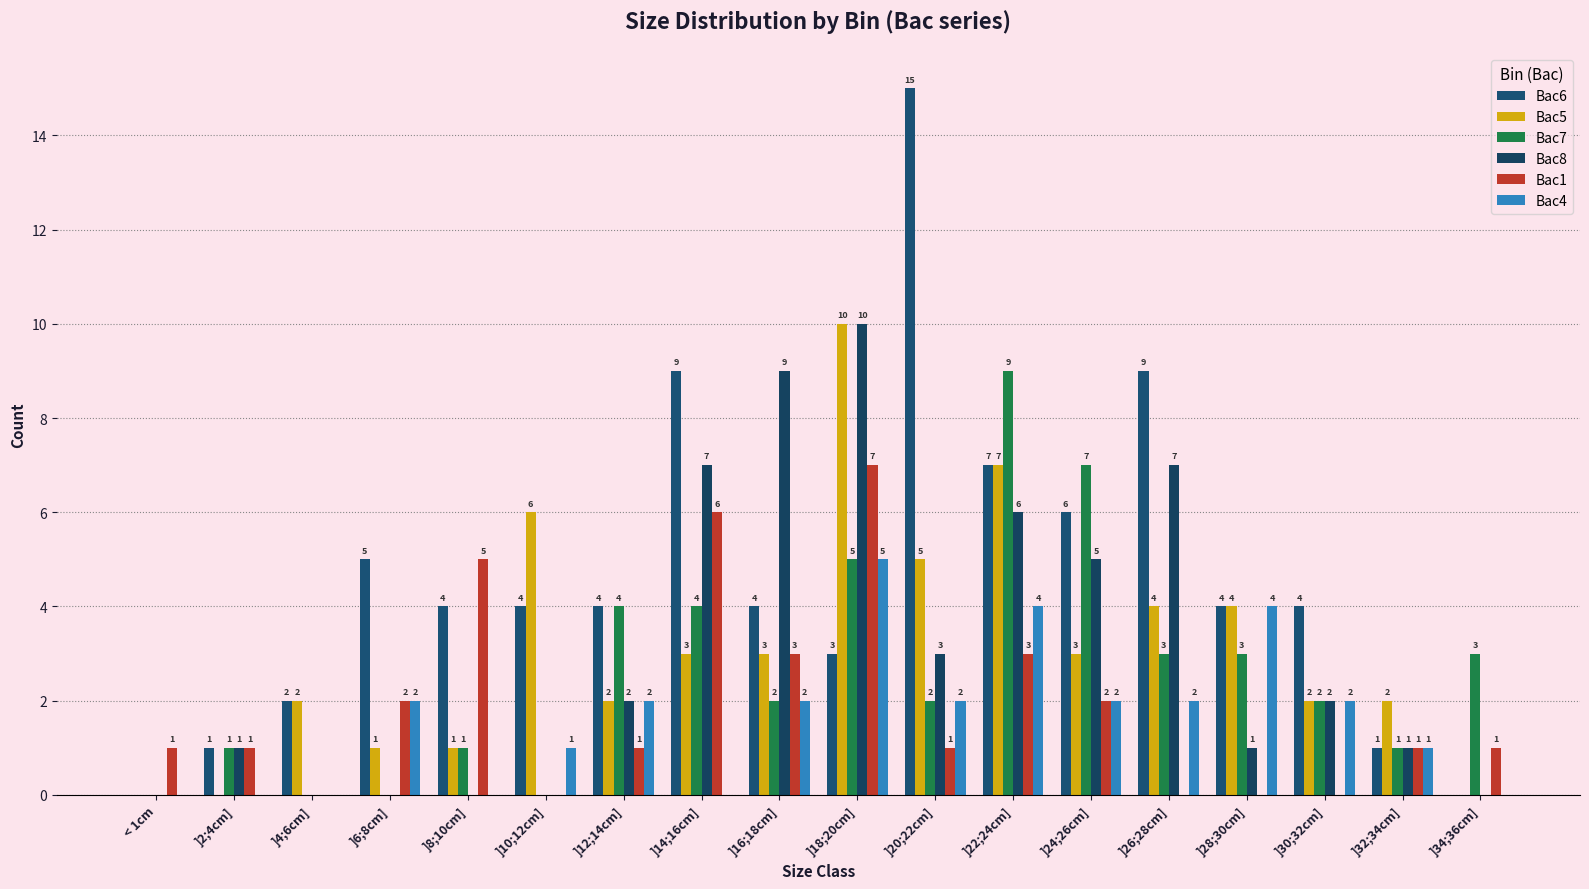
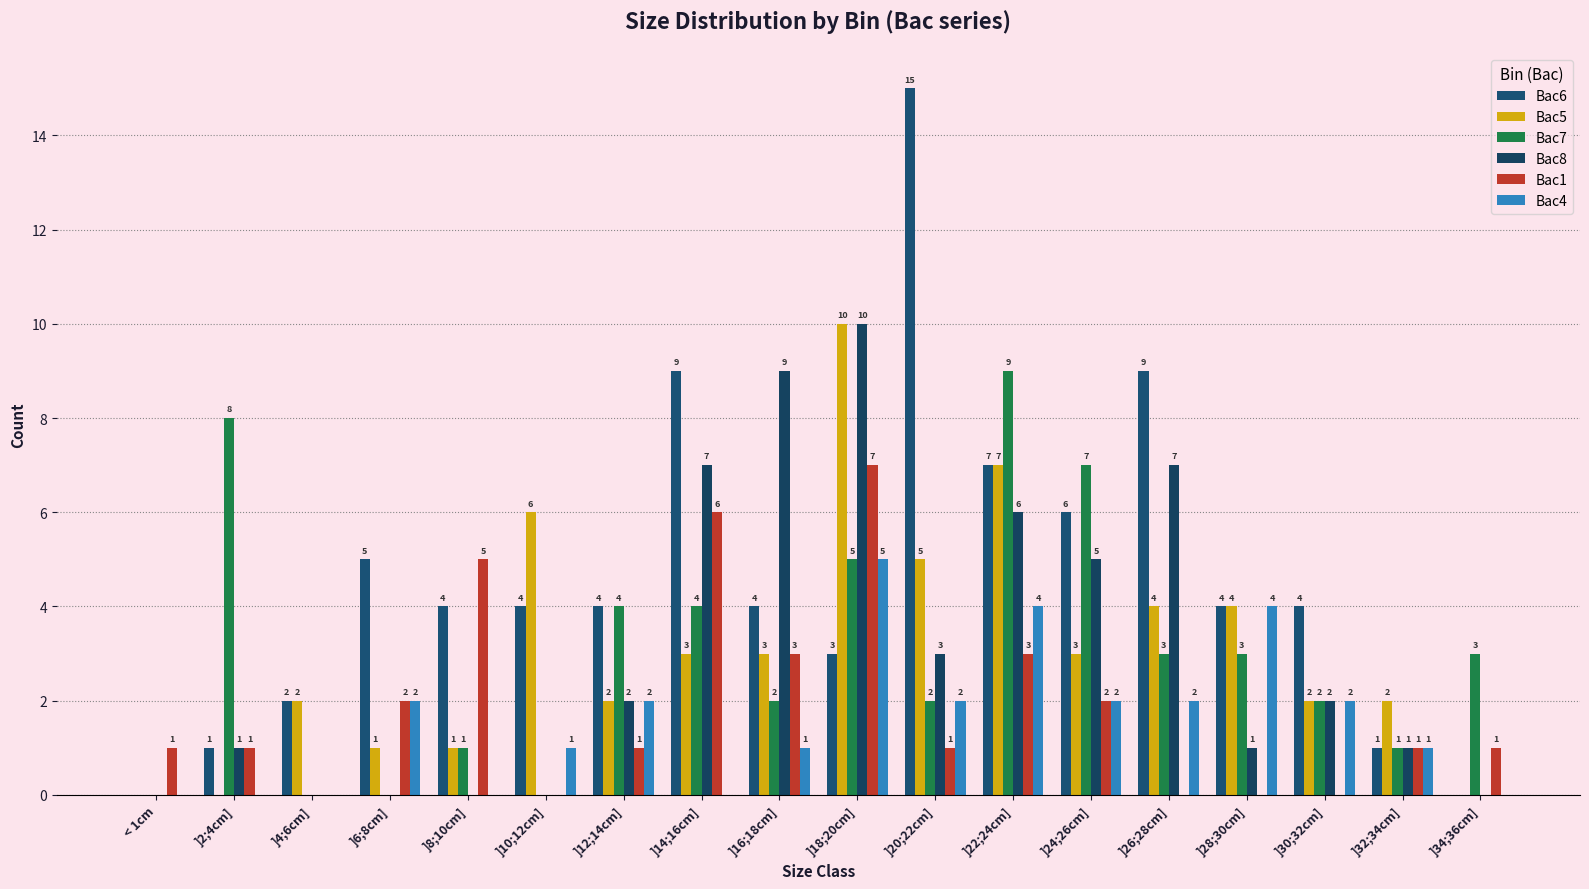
Bac7, ]2;4cm]: 1 -> 8
Bac4, ]16;18cm]: 2 -> 1
